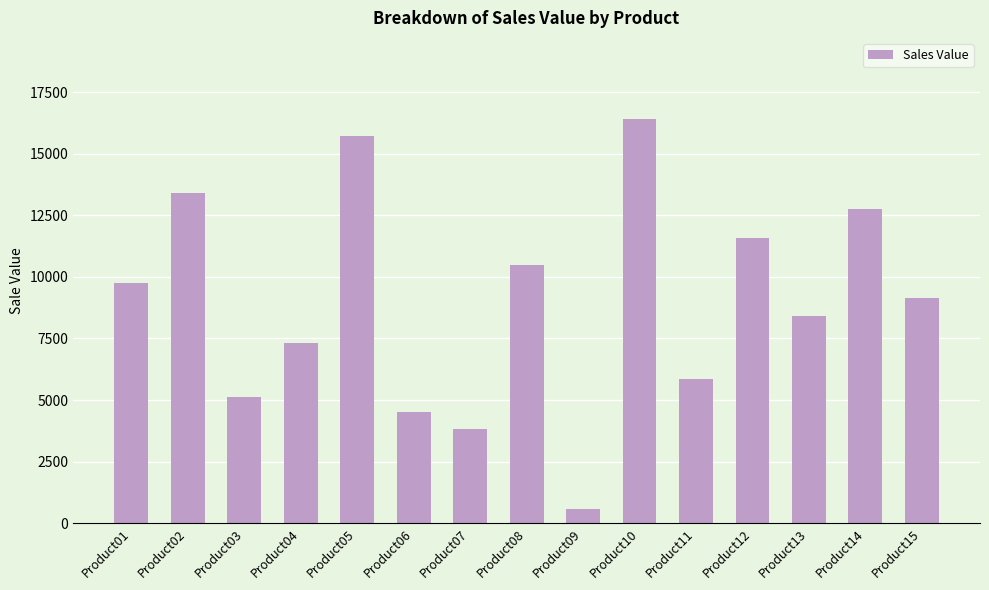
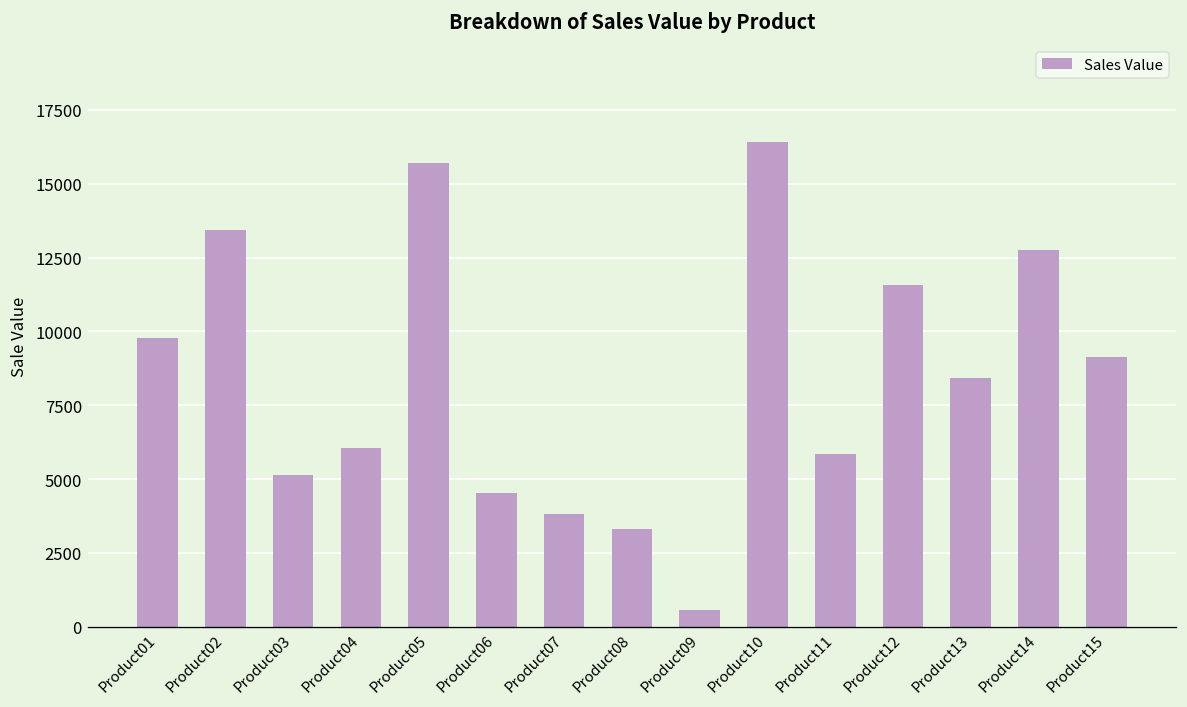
Product04: 7300 -> 6100
Product08: 10500 -> 3300
